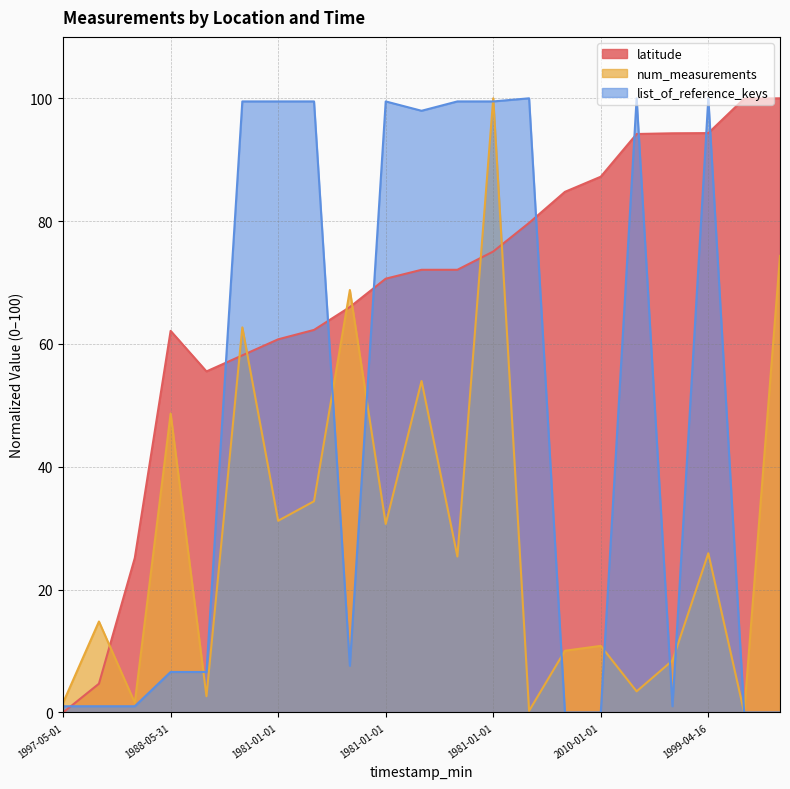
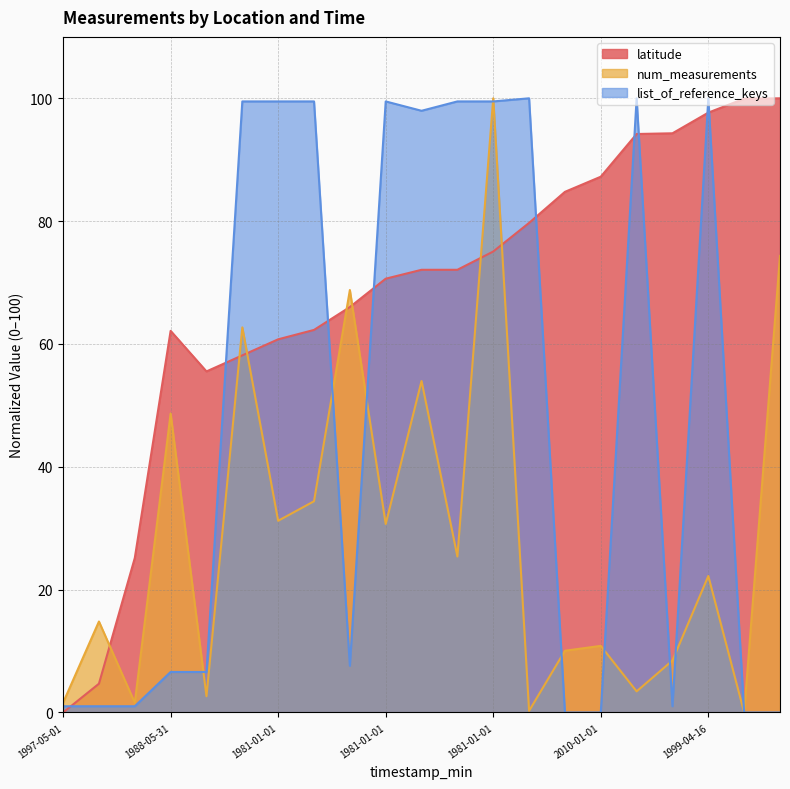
latitude, 1999-04-16: 94 -> 98
num_measurements, 1999-04-16: 26 -> 22
